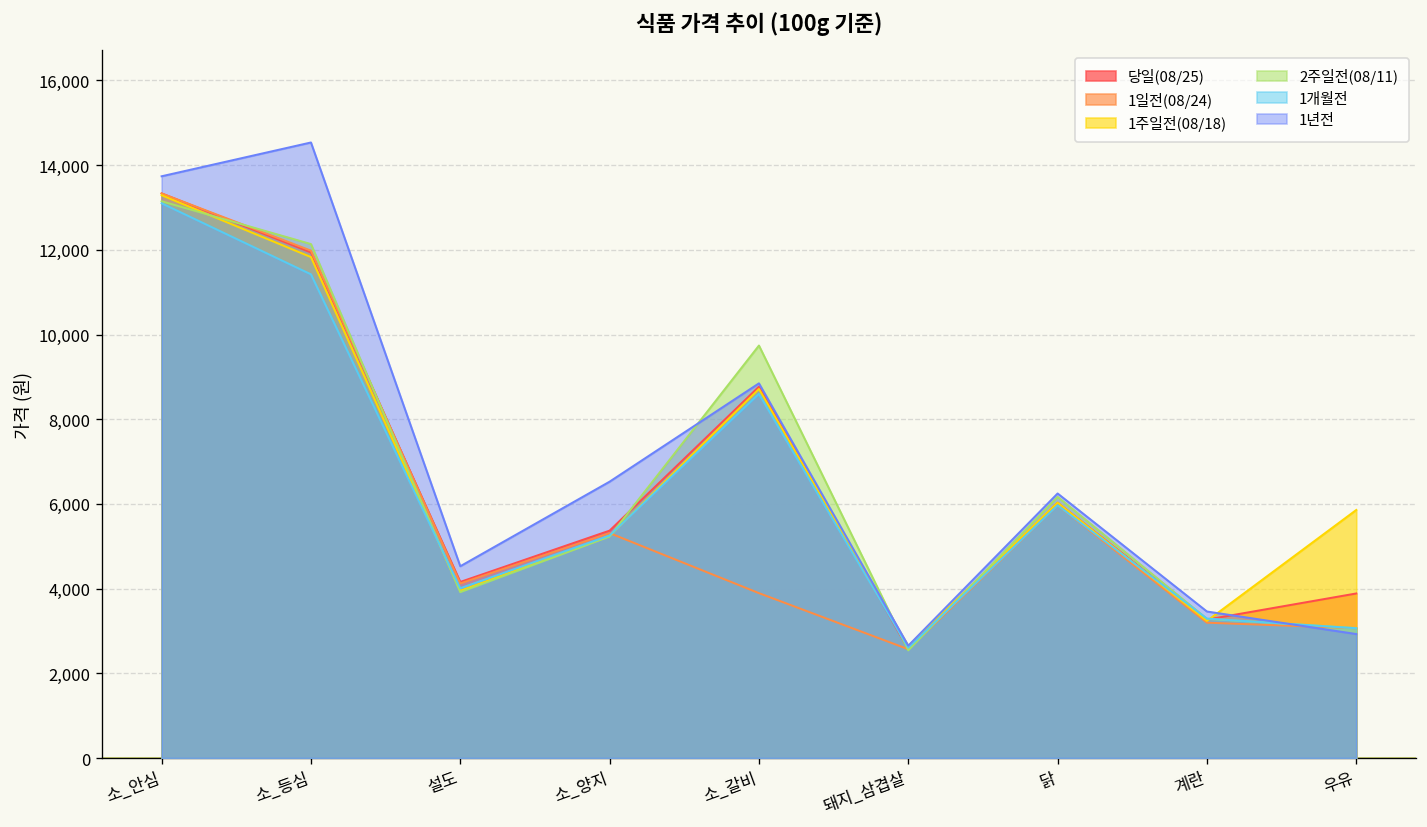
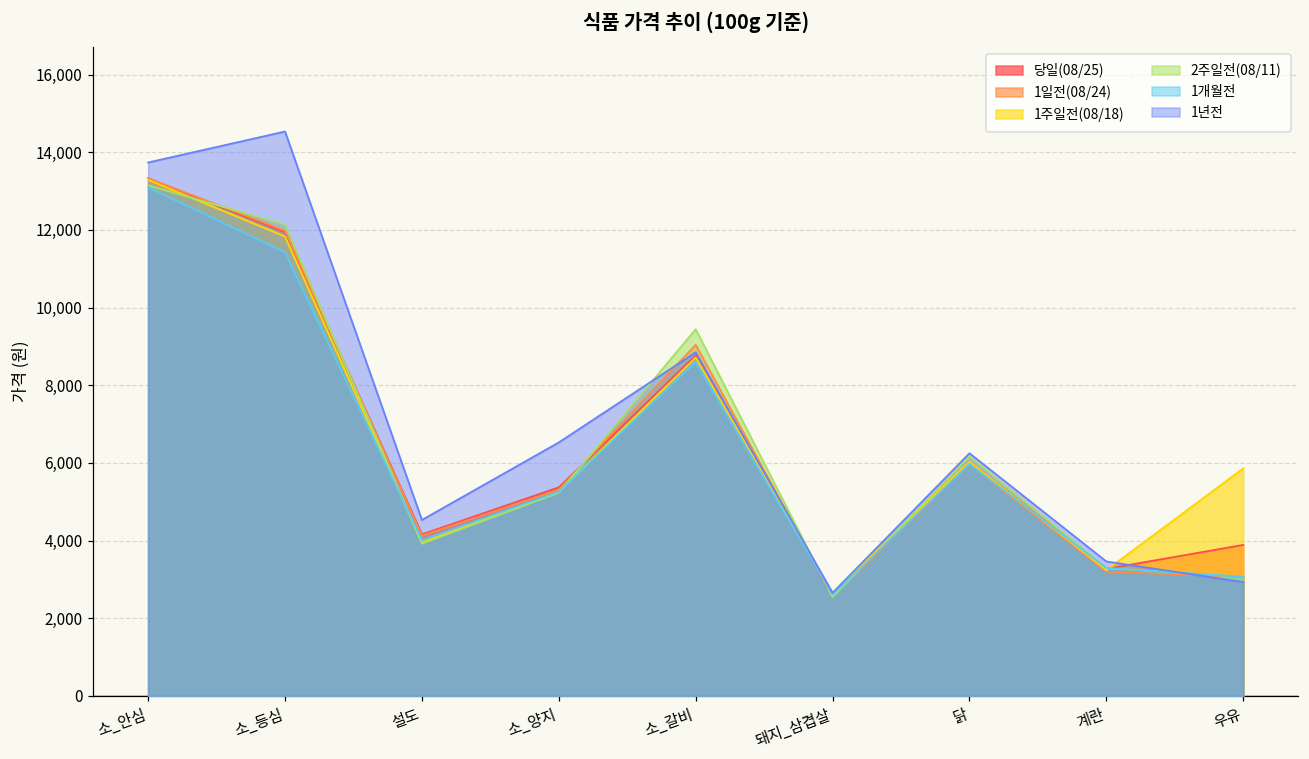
1일전(08/24), 소_갈비: 3,900 -> 9,000
2주일전(08/11), 소_갈비: 9,700 -> 9,400
